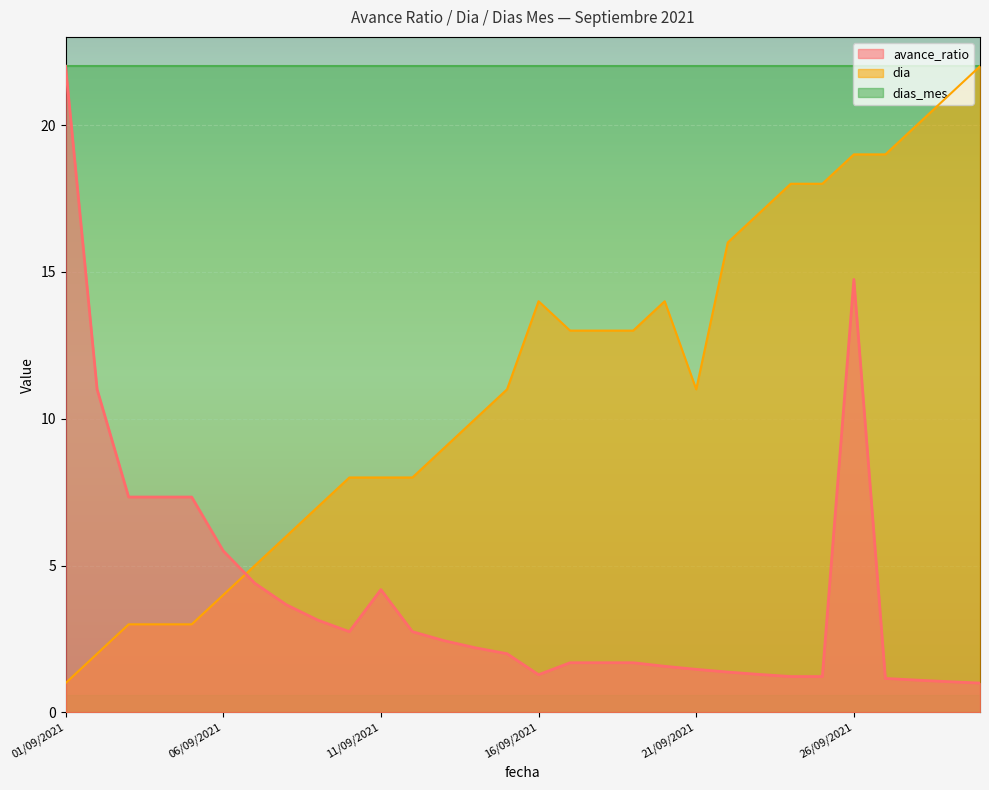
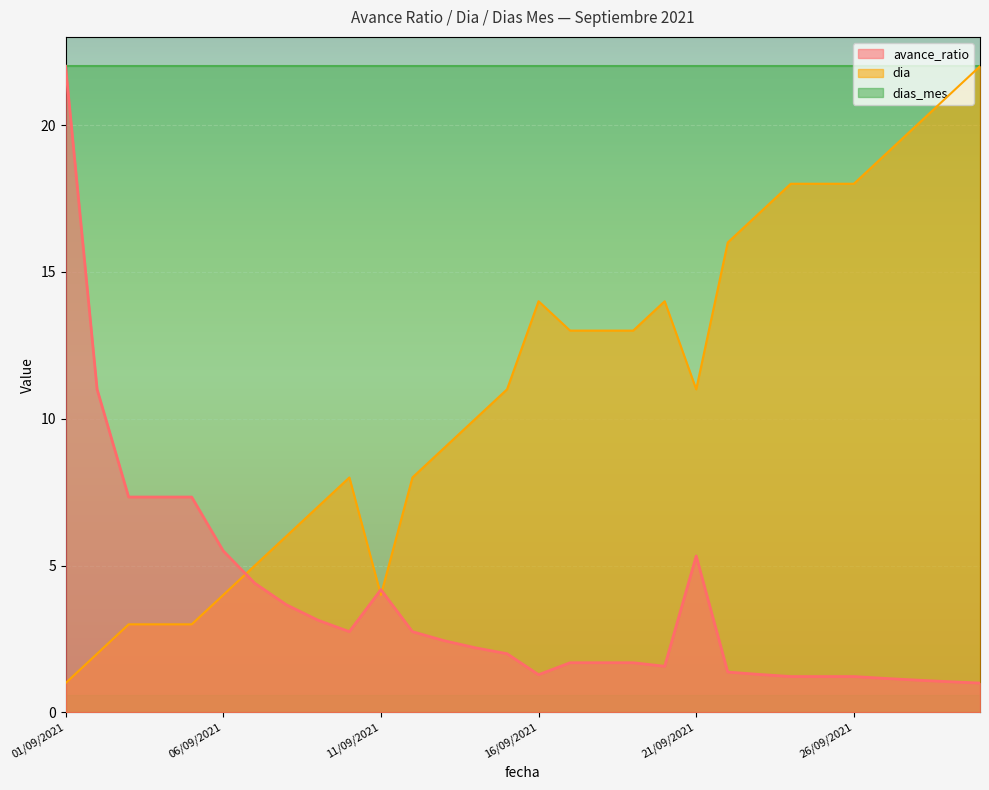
dia, 11/09/2021: 8 -> 4
avance_ratio, 21/09/2021: 1.5 -> 5.3
dia, 26/09/2021: 19 -> 18
avance_ratio, 26/09/2021: 14.7 -> 1.2
